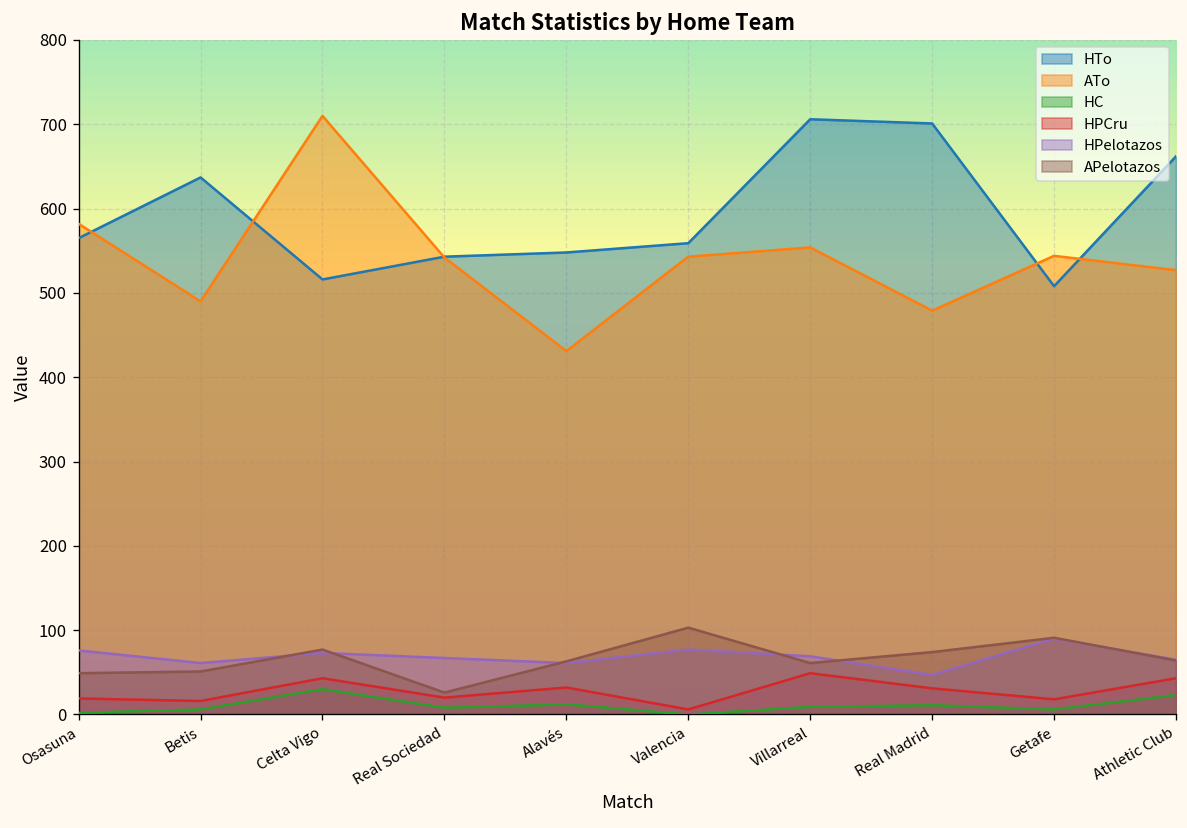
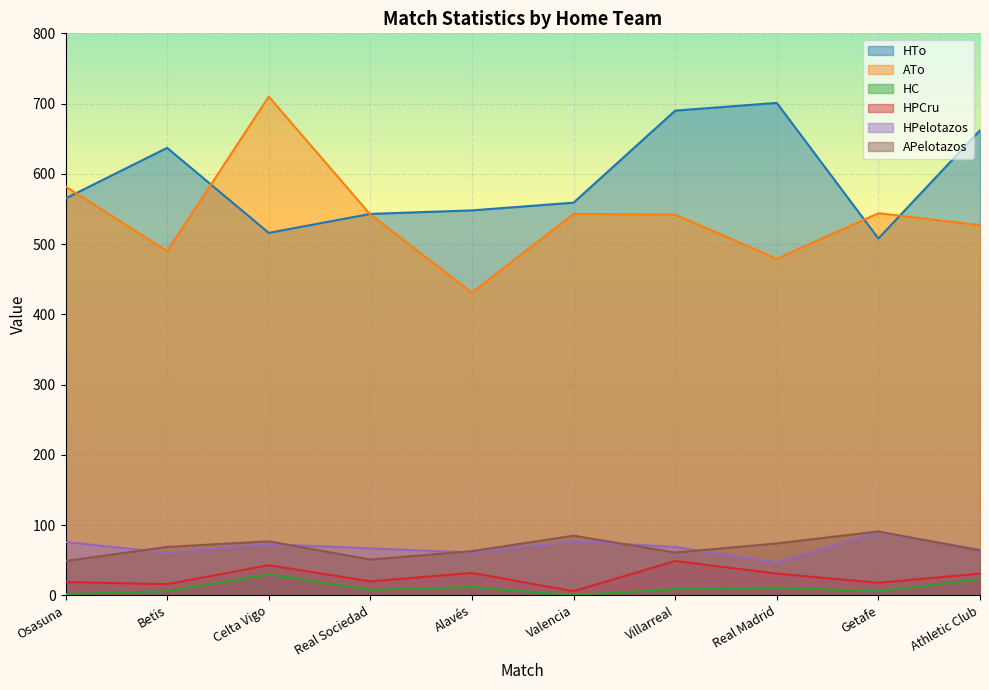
APelotazos, Betis: 50 -> 70
APelotazos, Real Sociedad: 30 -> 50
APelotazos, Valencia: 100 -> 90
HTo, Villarreal: 710 -> 690
ATo, Villarreal: 550 -> 540
HPCru, Athletic Club: 40 -> 30
